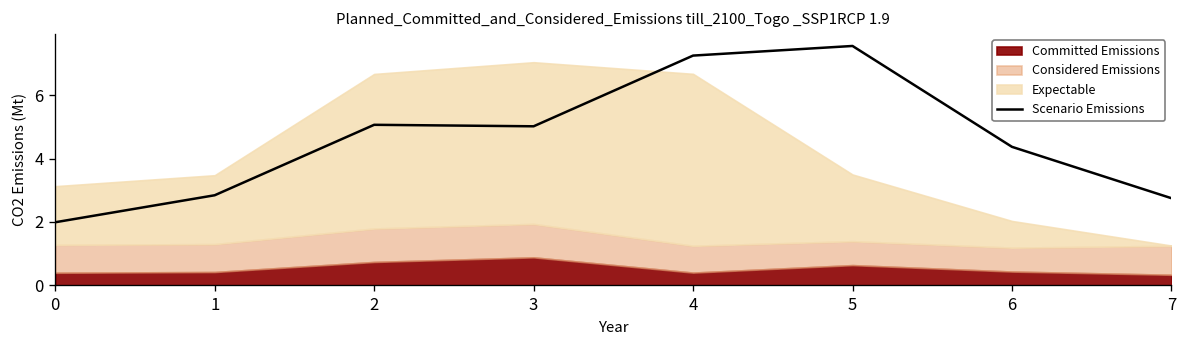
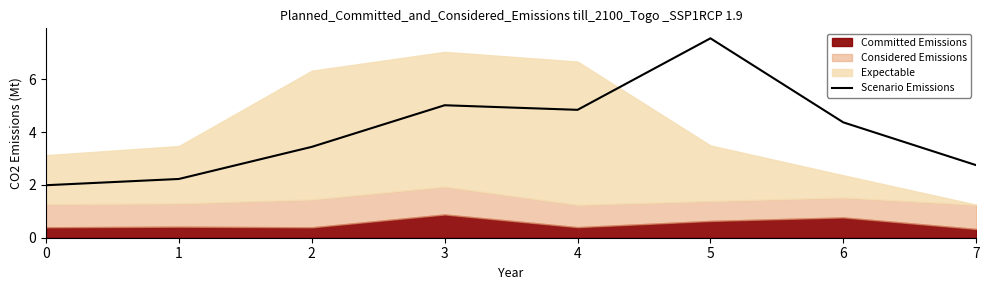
Scenario Emissions, 1: 2.8 -> 2.2
Scenario Emissions, 2: 5.1 -> 3.4
Committed Emissions, 2: 0.7 -> 0.4
Scenario Emissions, 4: 7.3 -> 4.8
Committed Emissions, 6: 0.4 -> 0.8
